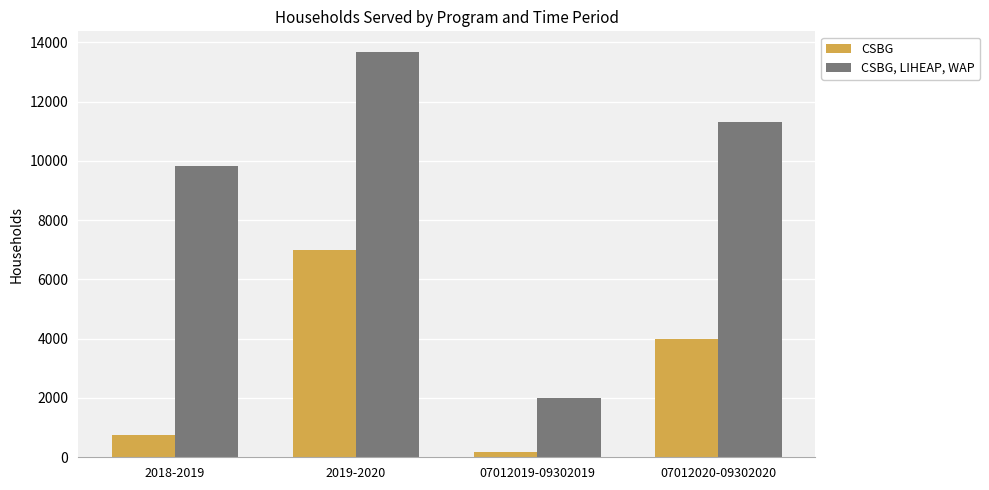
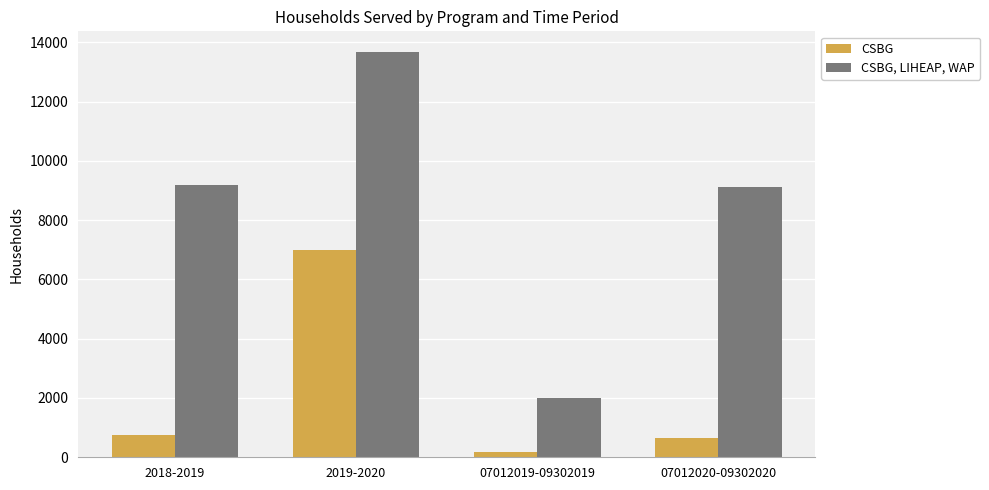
CSBG, LIHEAP, WAP, 2018-2019: 9800 -> 9200
CSBG, 07012020-09302020: 4000 -> 700
CSBG, LIHEAP, WAP, 07012020-09302020: 11300 -> 9100
